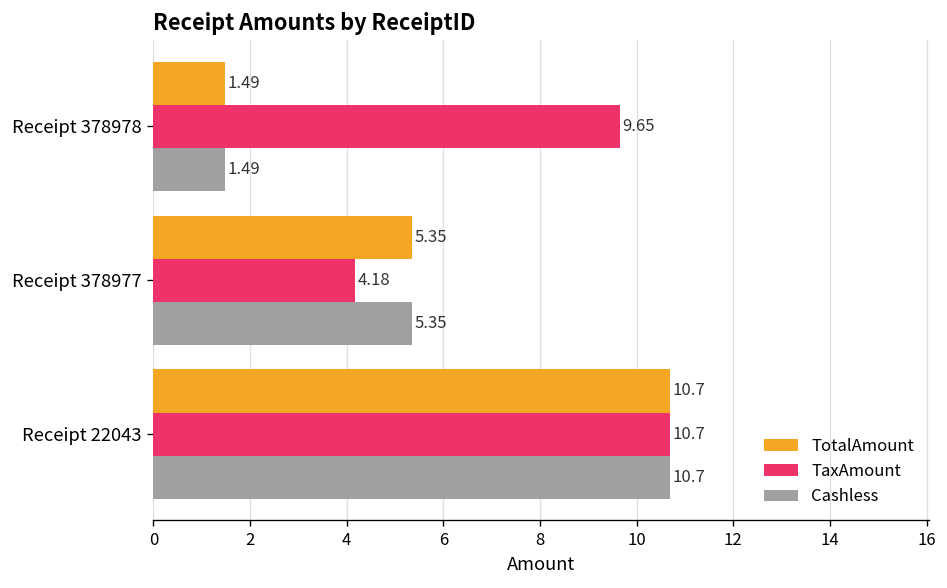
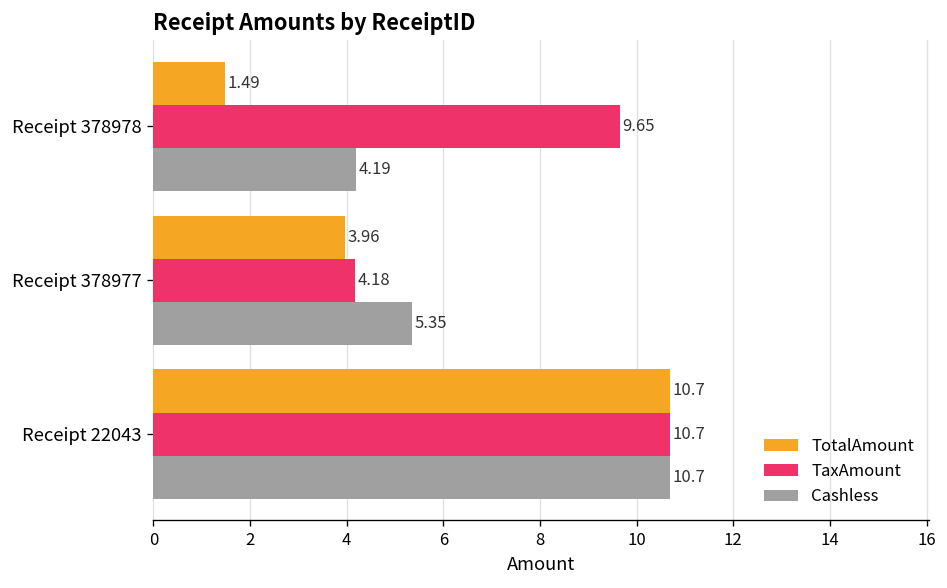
Cashless, Receipt 378978: 1.49 -> 4.19
TotalAmount, Receipt 378977: 5.35 -> 3.96
